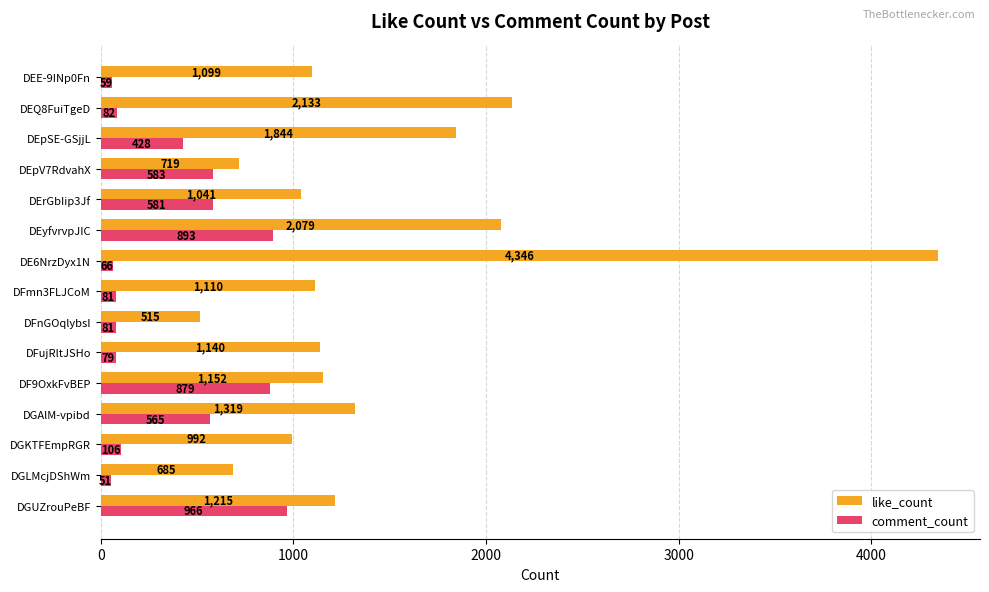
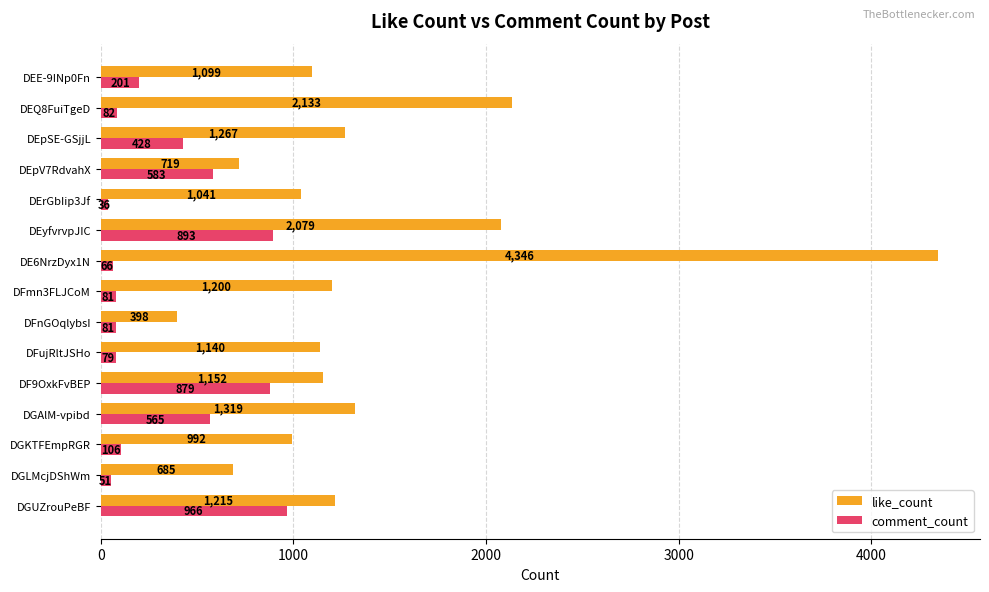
comment_count, DEE-9INp0Fn: 59 -> 201
like_count, DEpSE-GSjjL: 1,844 -> 1,267
comment_count, DErGbIip3Jf: 581 -> 36
like_count, DFmn3FLJCoM: 1,110 -> 1,200
like_count, DFnGOqlybsI: 515 -> 398
